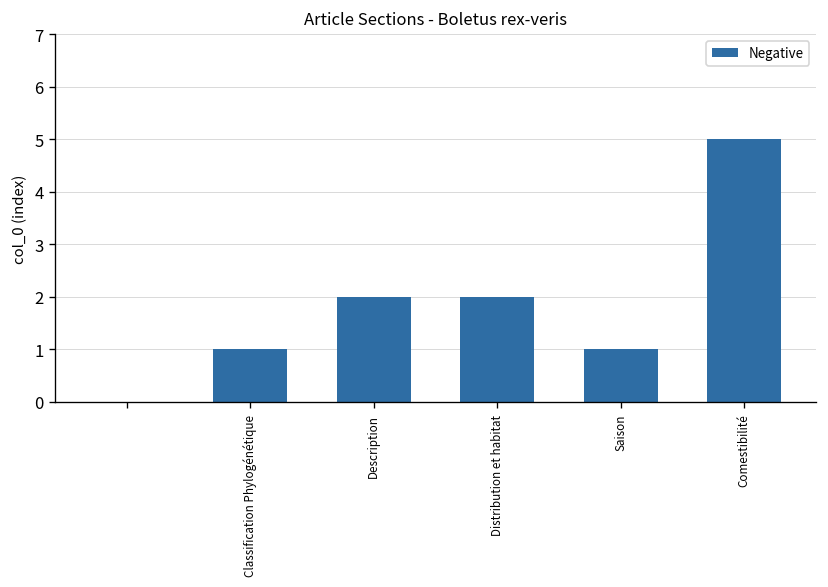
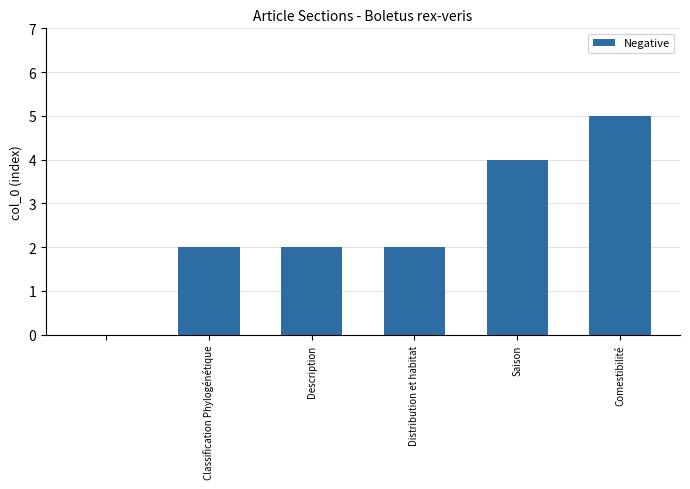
Classification Phylogénétique: 1 -> 2
Saison: 1 -> 4
